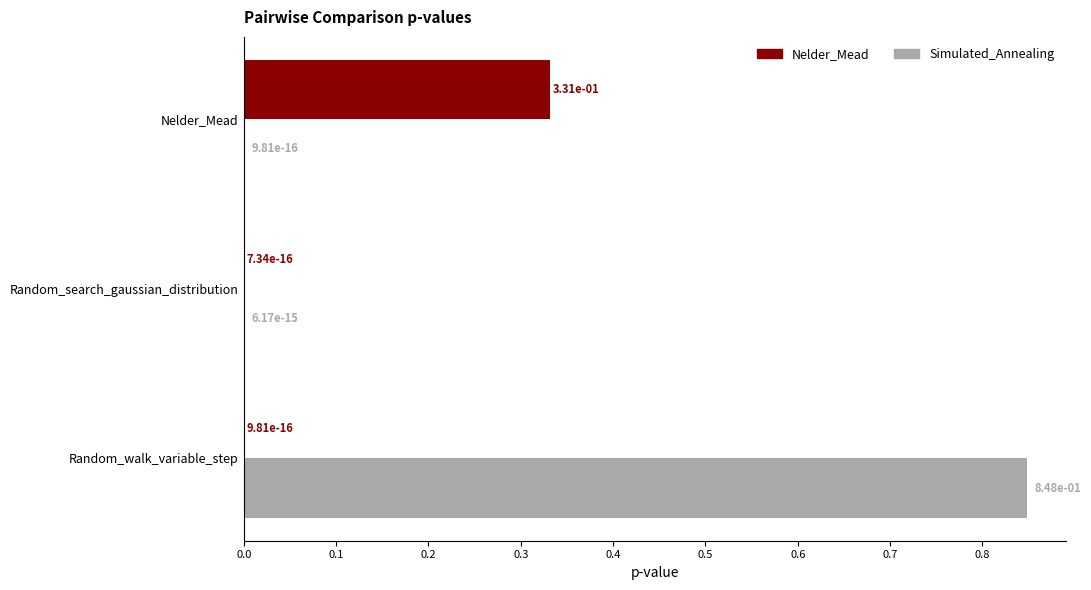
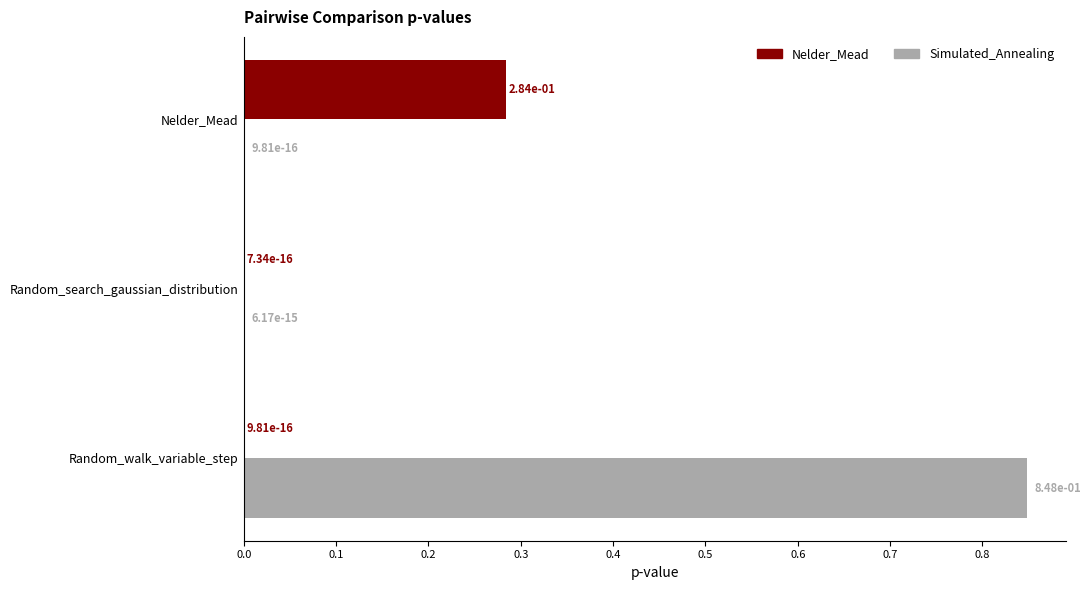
Nelder_Mead, Nelder_Mead: 3.31e-01 -> 2.84e-01
